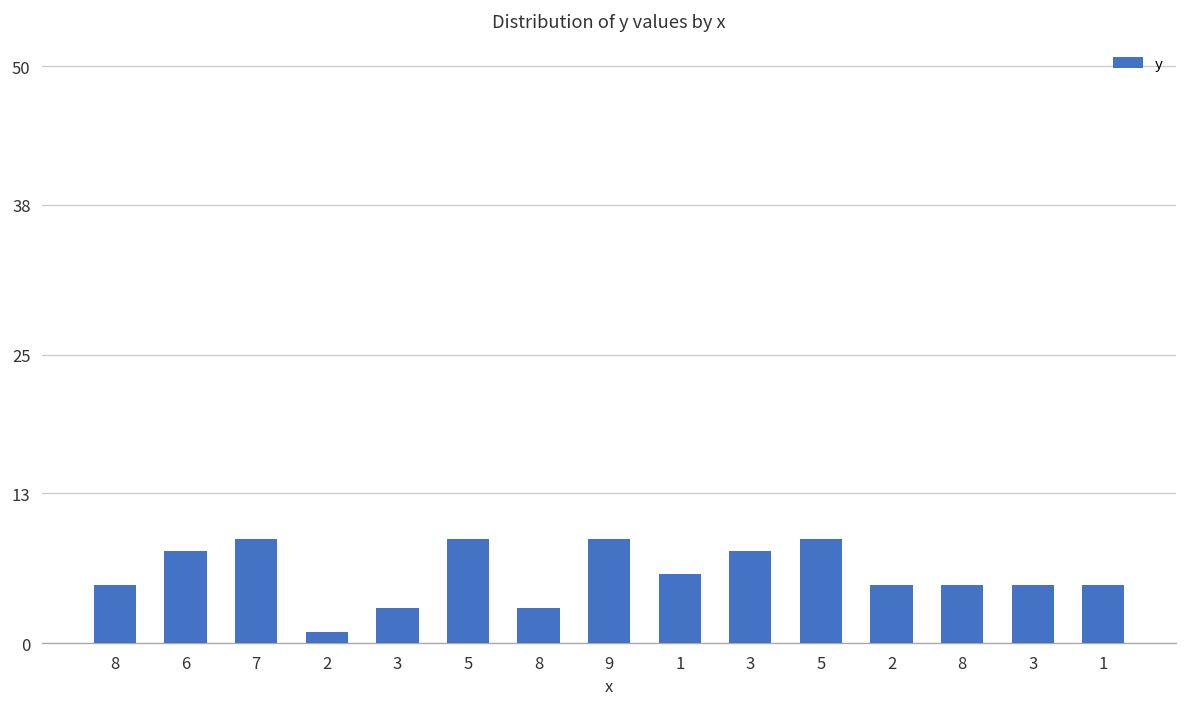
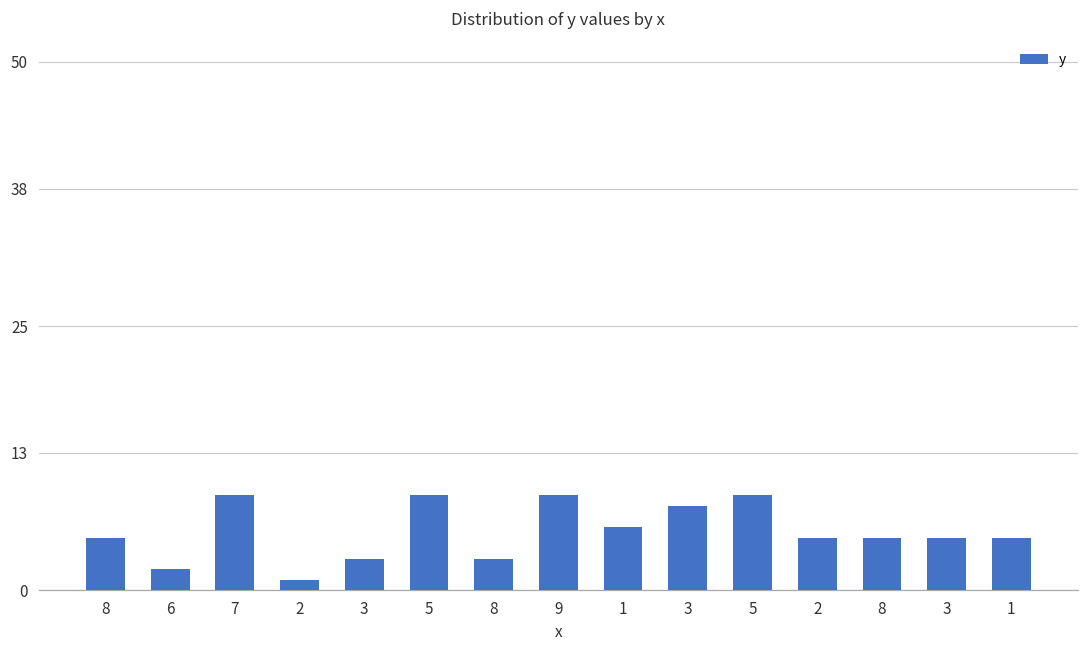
6: 8 -> 2
